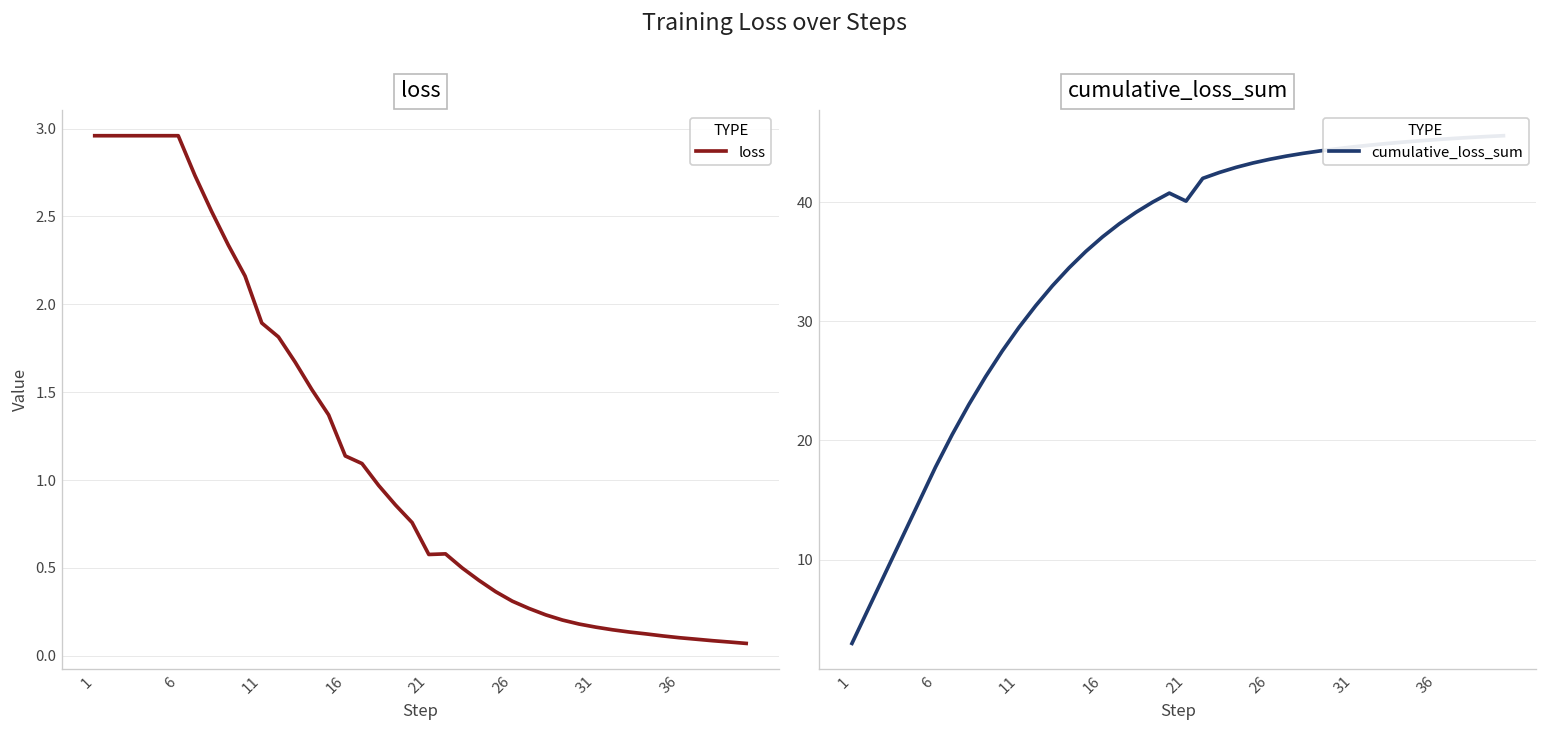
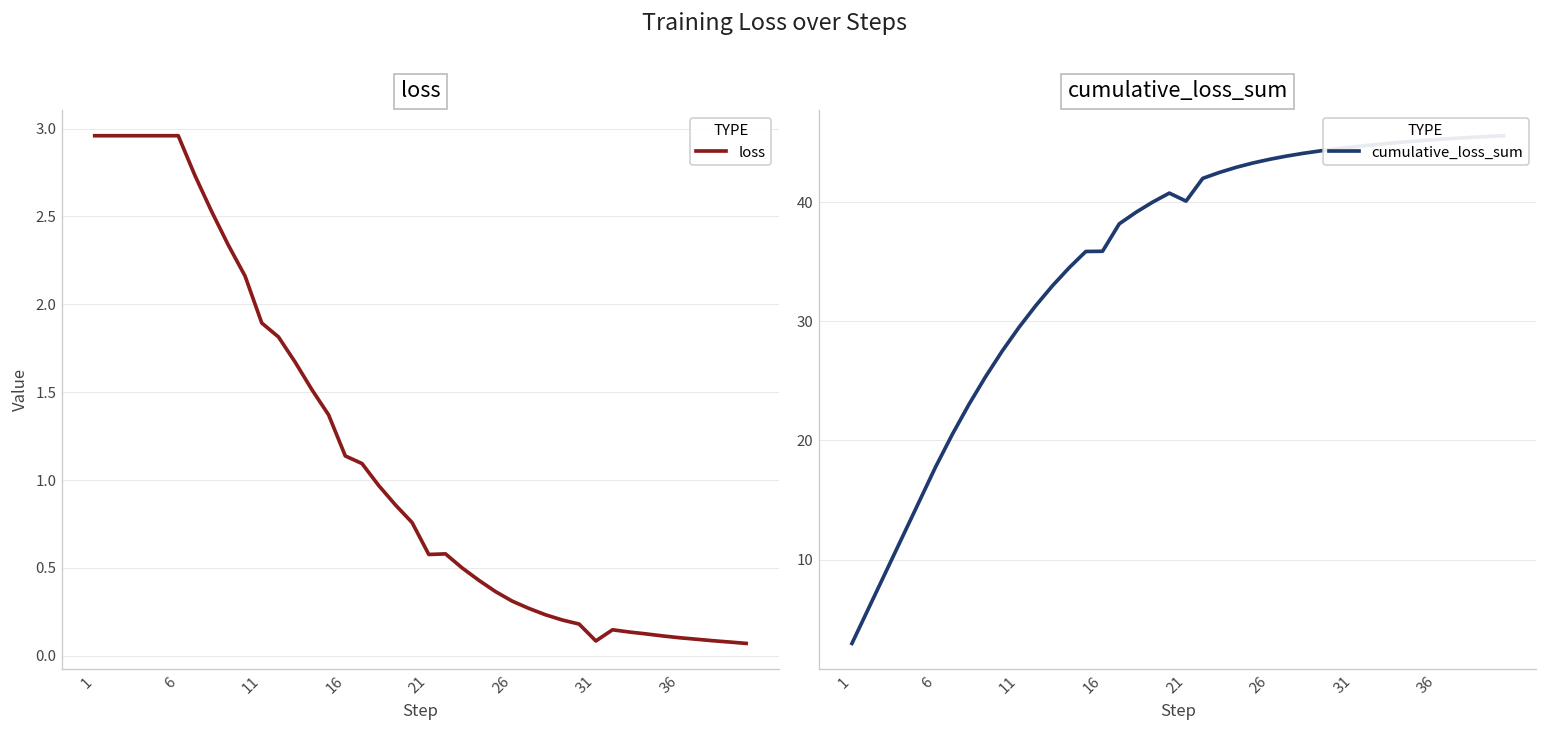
loss, 31: 0.16 -> 0.08
cumulative_loss_sum, 16: 37 -> 36
